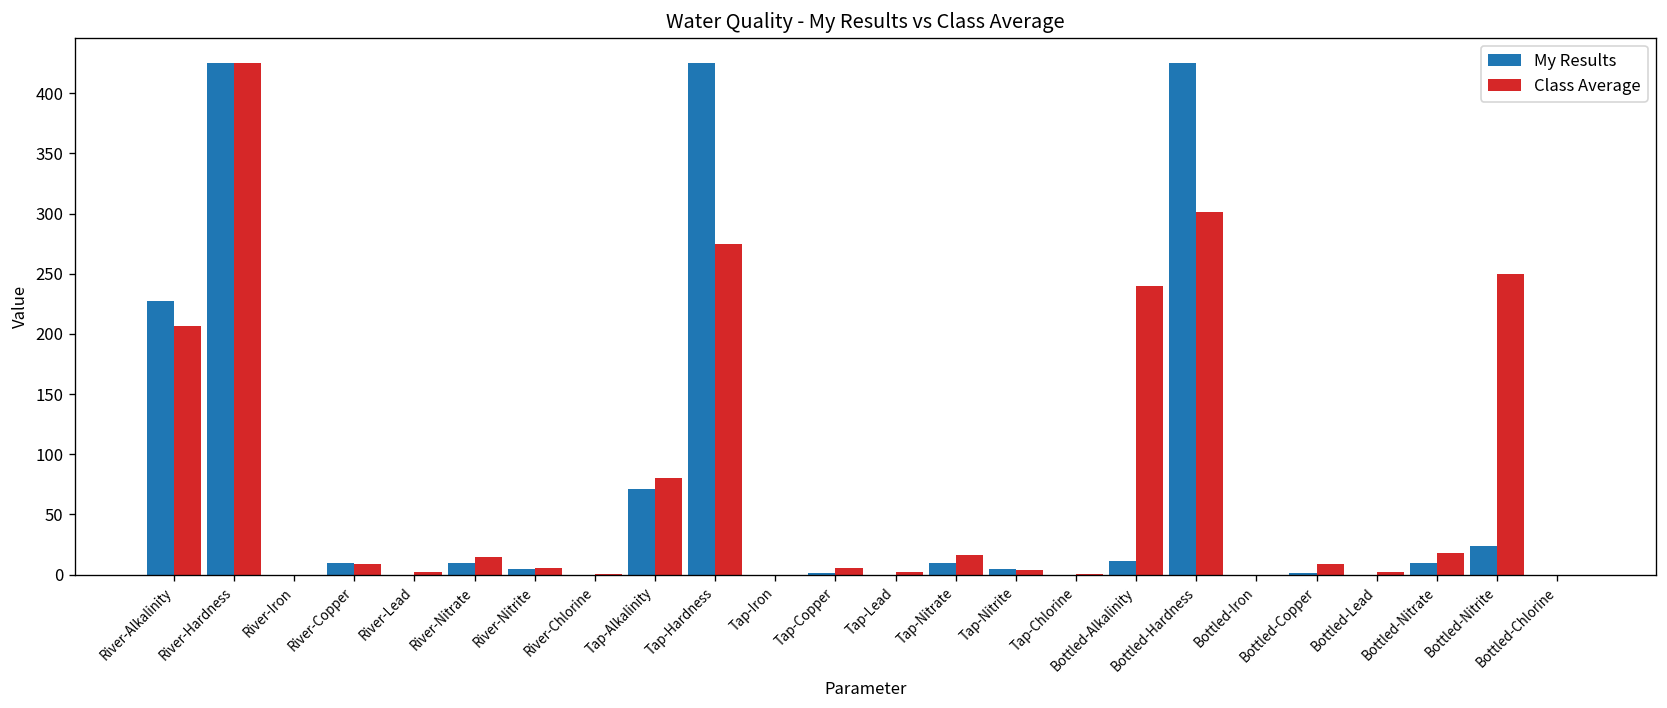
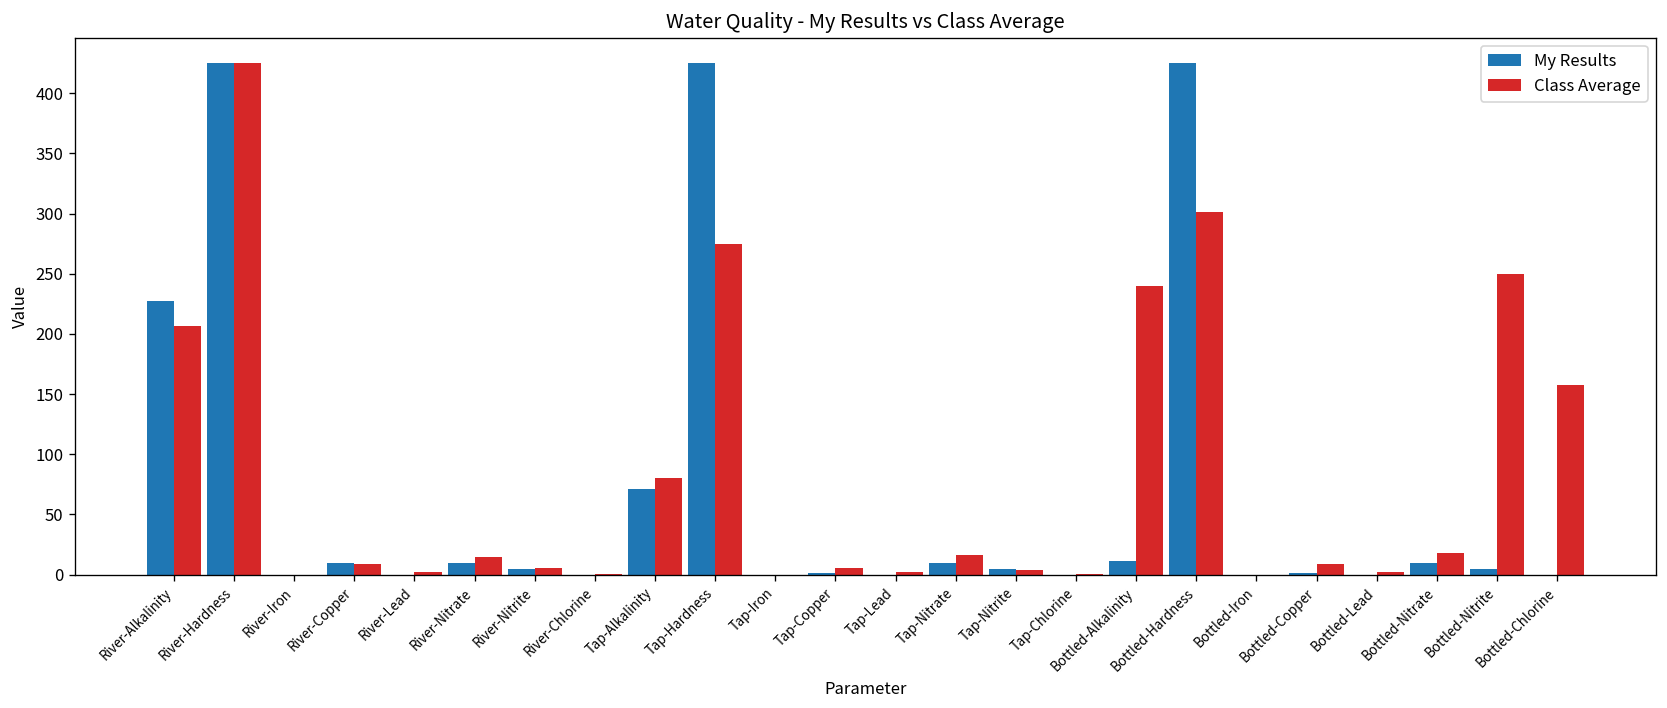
My Results, Bottled-Nitrite: 24 -> 5
Class Average, Bottled-Chlorine: 0 -> 158
